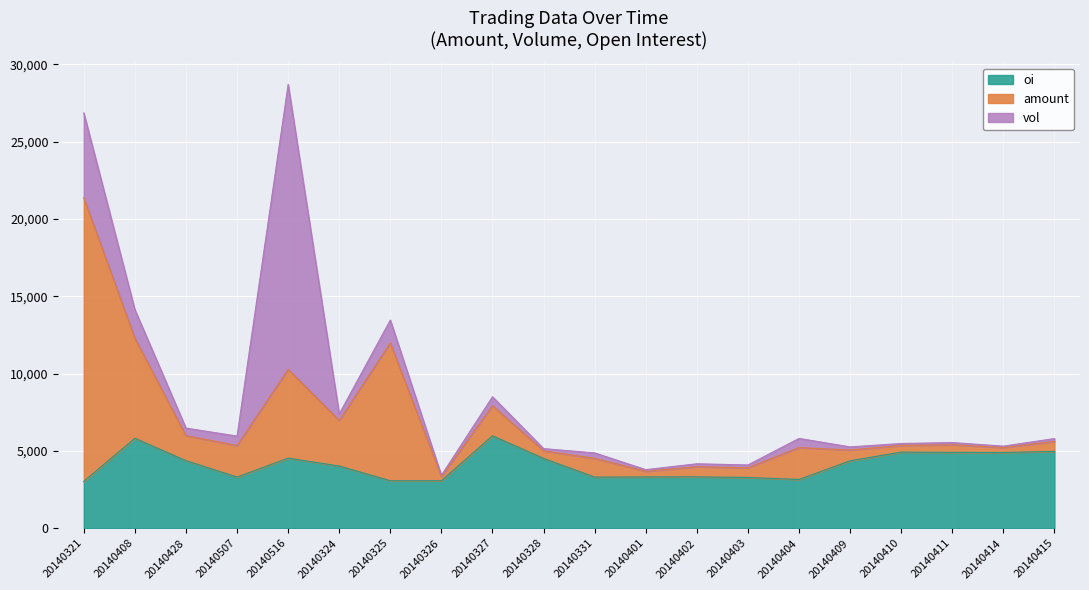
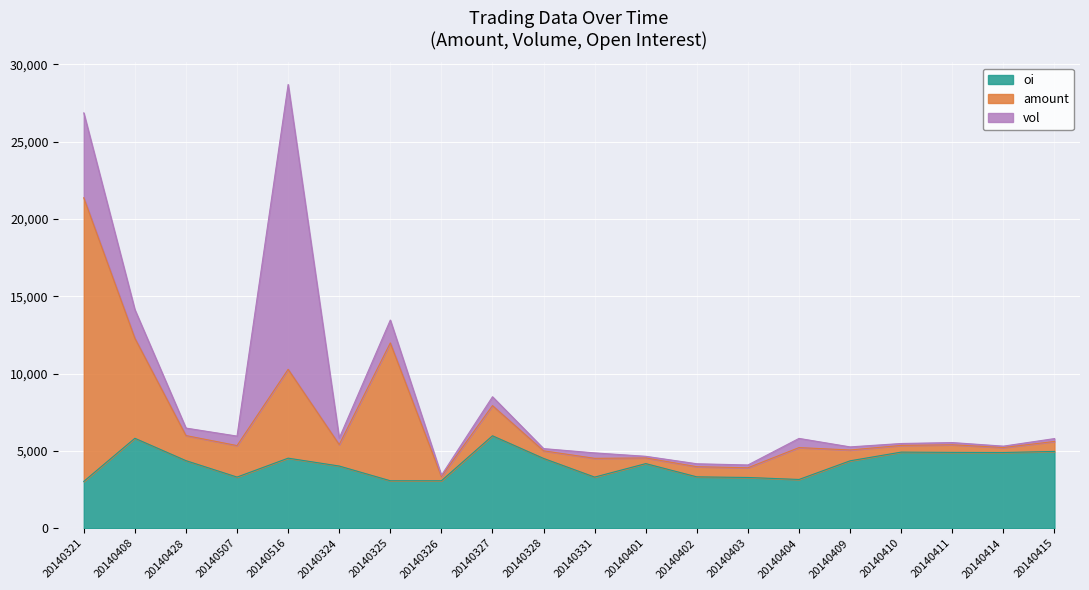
amount, 20140324: 3,000 -> 1,400
oi, 20140401: 3,300 -> 4,200
